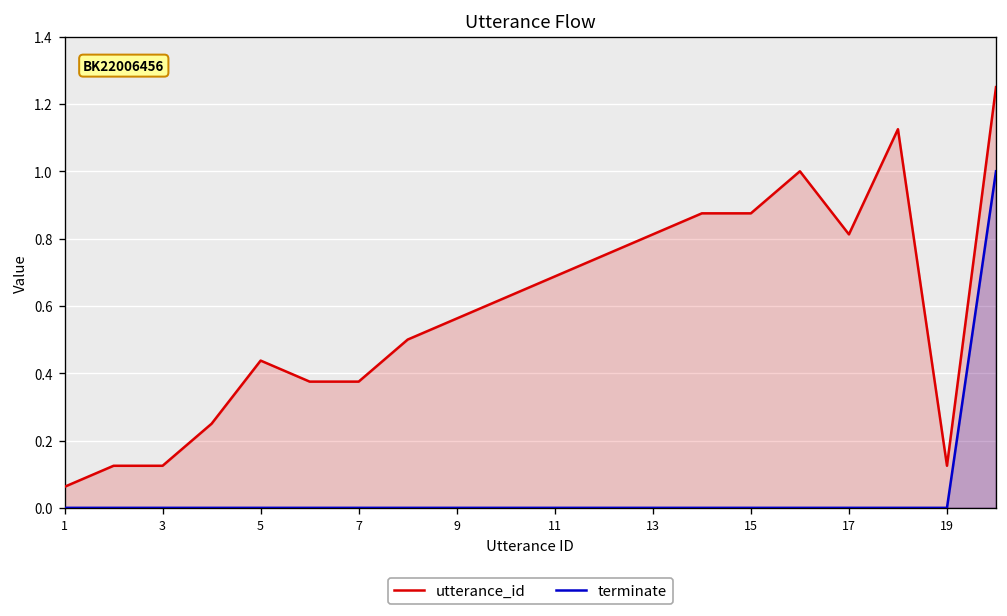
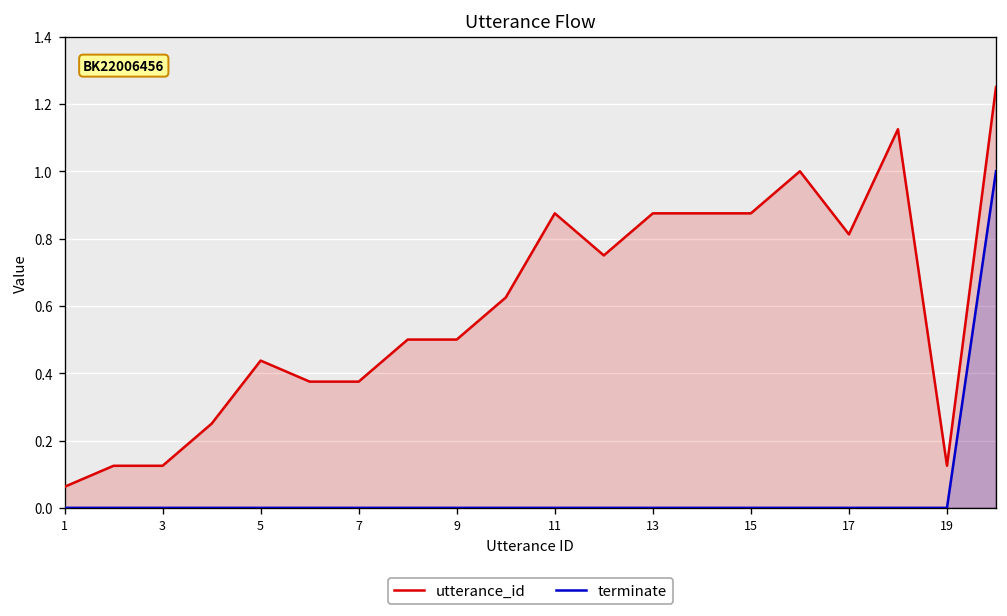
utterance_id, 9: 0.56 -> 0.50
utterance_id, 11: 0.69 -> 0.88
utterance_id, 13: 0.81 -> 0.88
